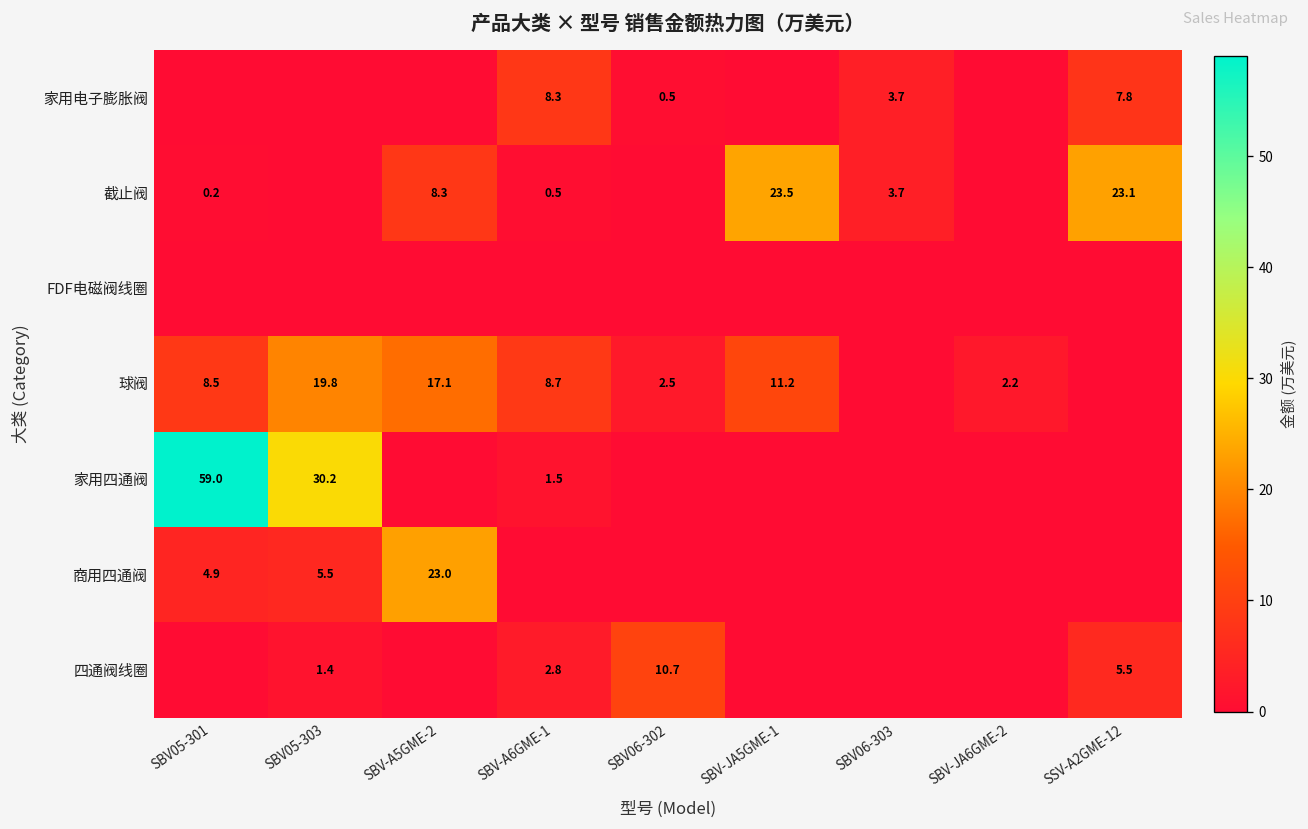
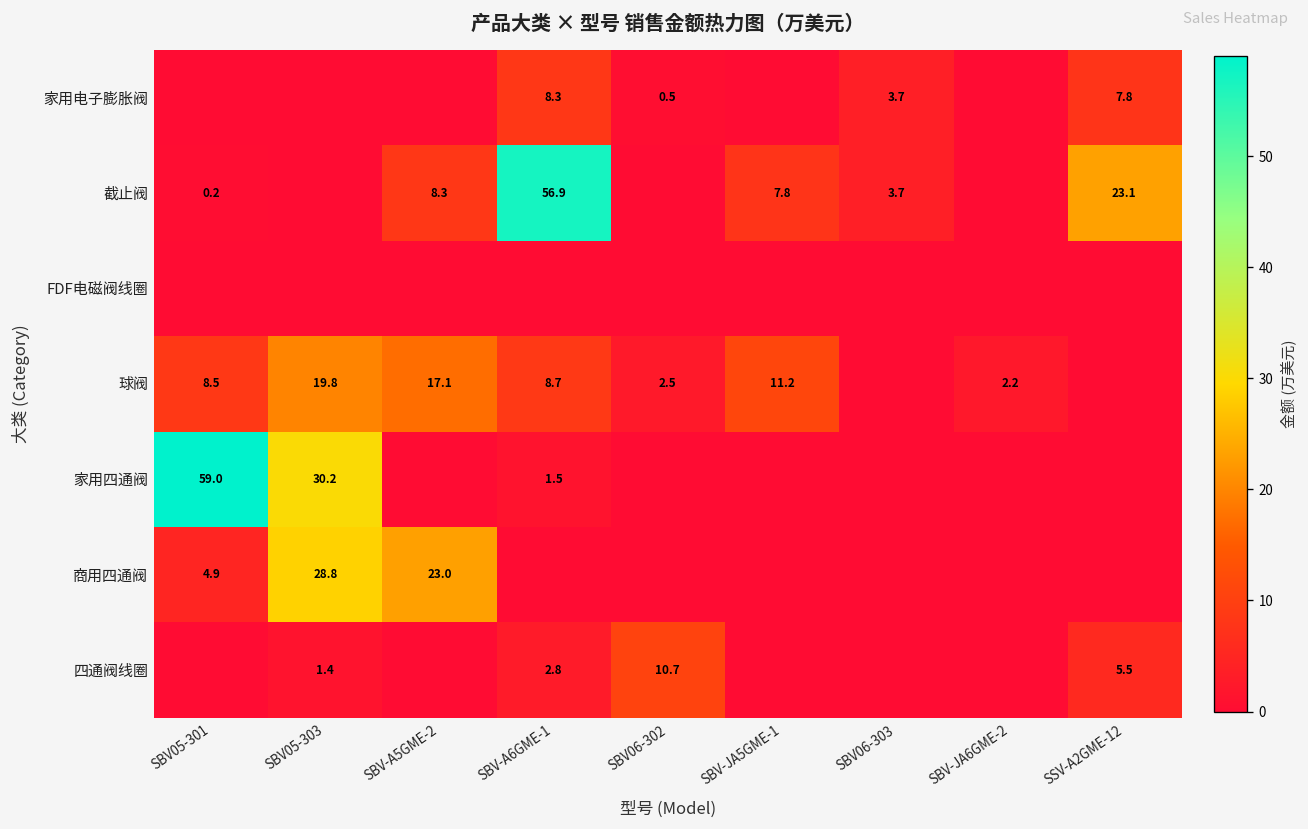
截止阀, SBV-A6GME-1: 0.5 -> 56.9
截止阀, SBV-JA5GME-1: 23.5 -> 7.8
商用四通阀, SBV05-303: 5.5 -> 28.8
